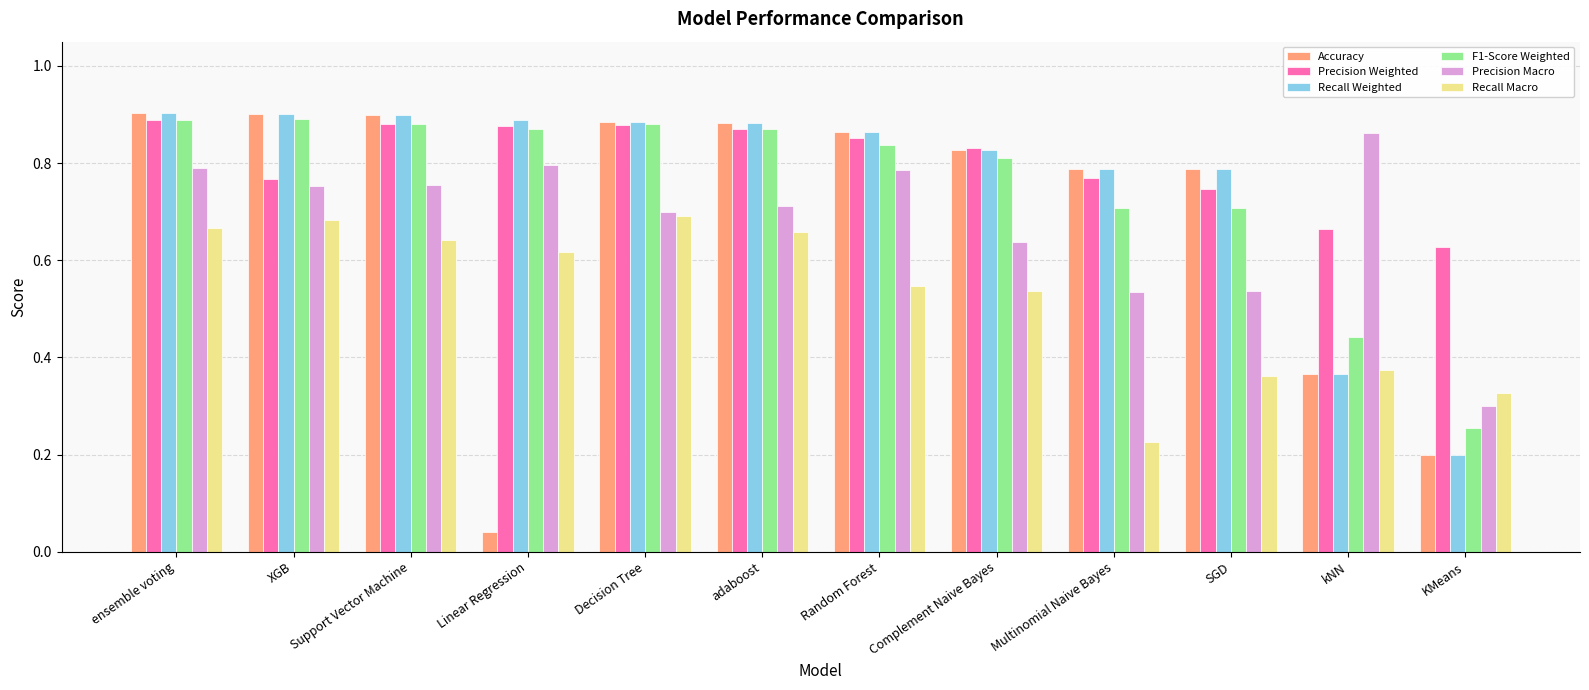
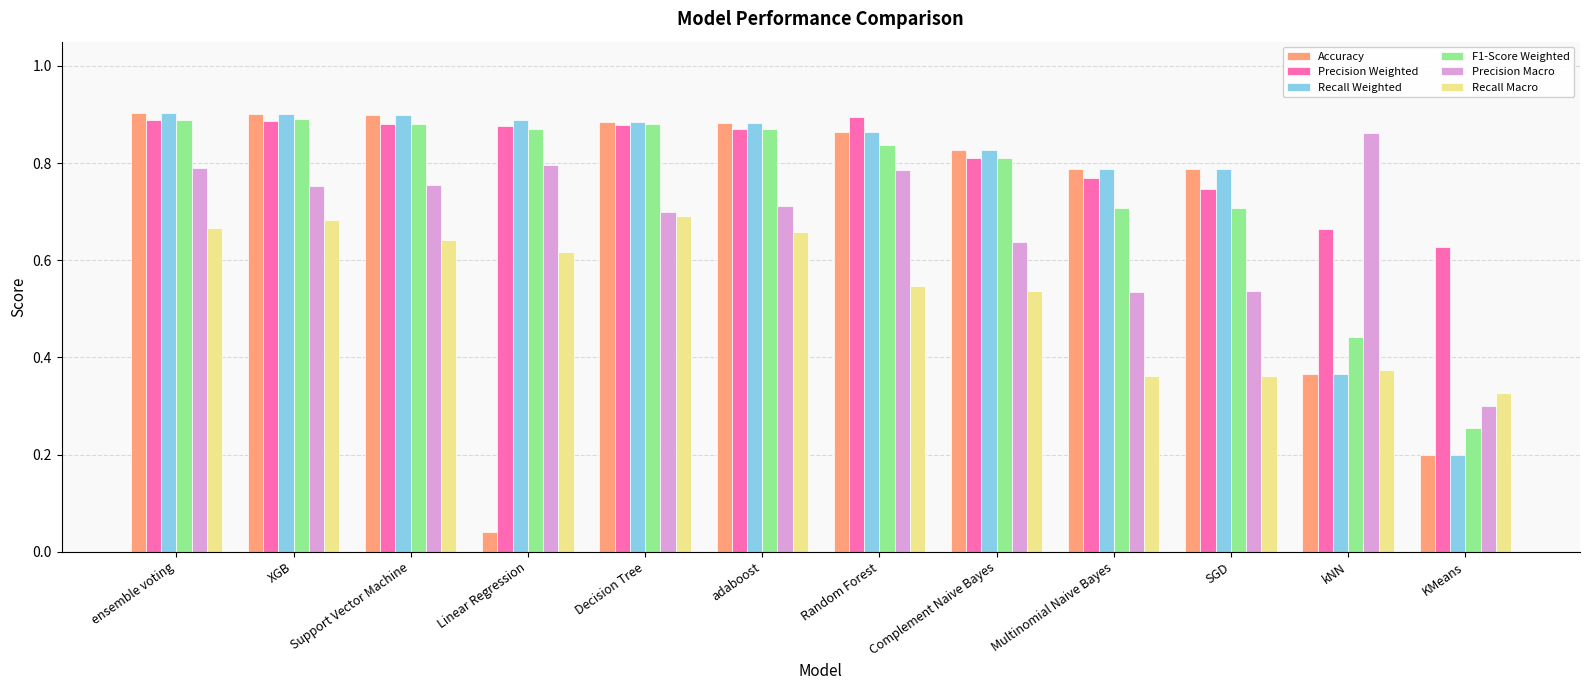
Precision Weighted, XGB: 0.77 -> 0.89
Precision Weighted, Random Forest: 0.85 -> 0.89
Precision Weighted, Complement Naive Bayes: 0.83 -> 0.81
Recall Macro, Multinomial Naive Bayes: 0.23 -> 0.36
